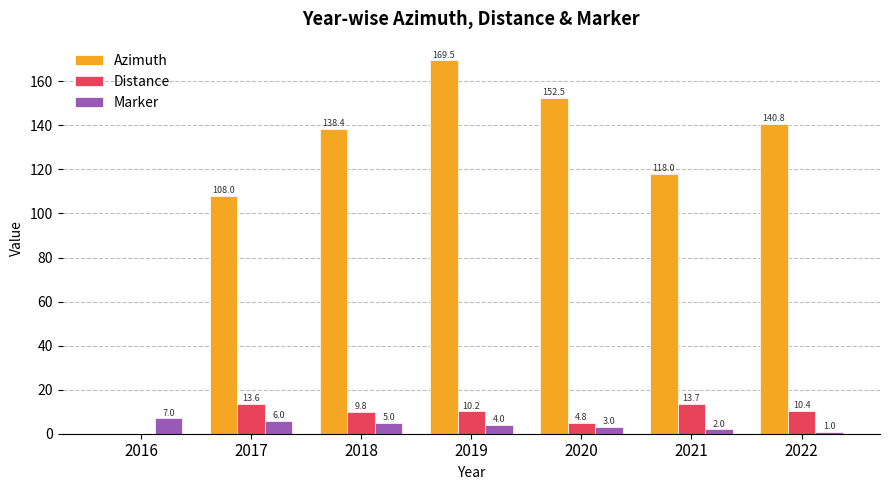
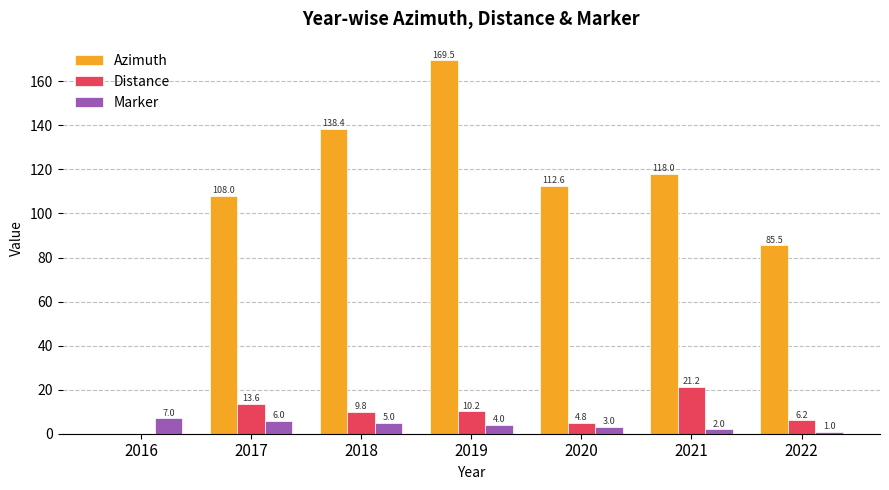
Azimuth, 2020: 152.5 -> 112.6
Distance, 2021: 13.7 -> 21.2
Azimuth, 2022: 140.8 -> 85.5
Distance, 2022: 10.4 -> 6.2
